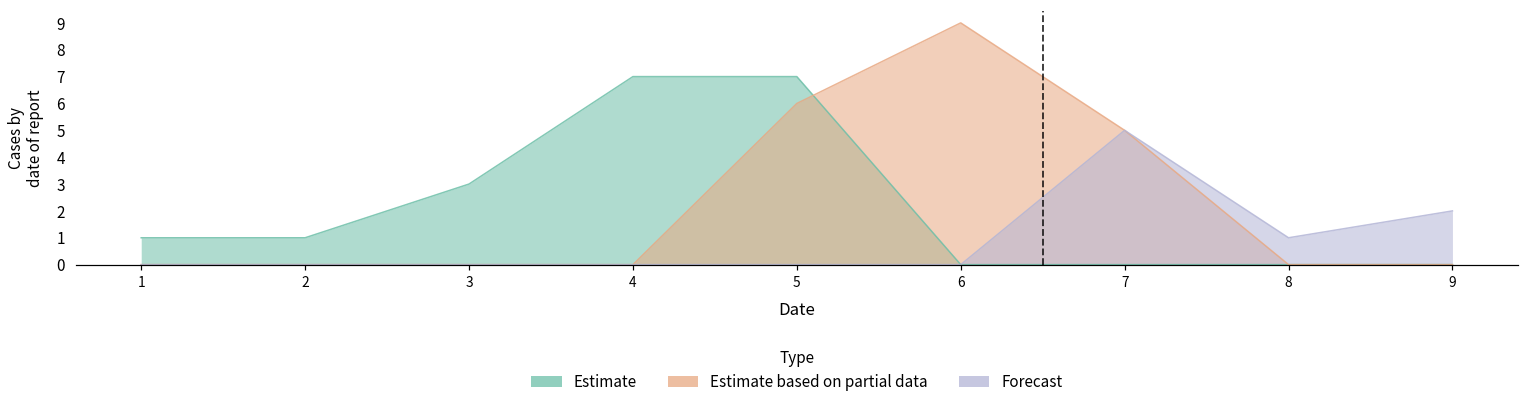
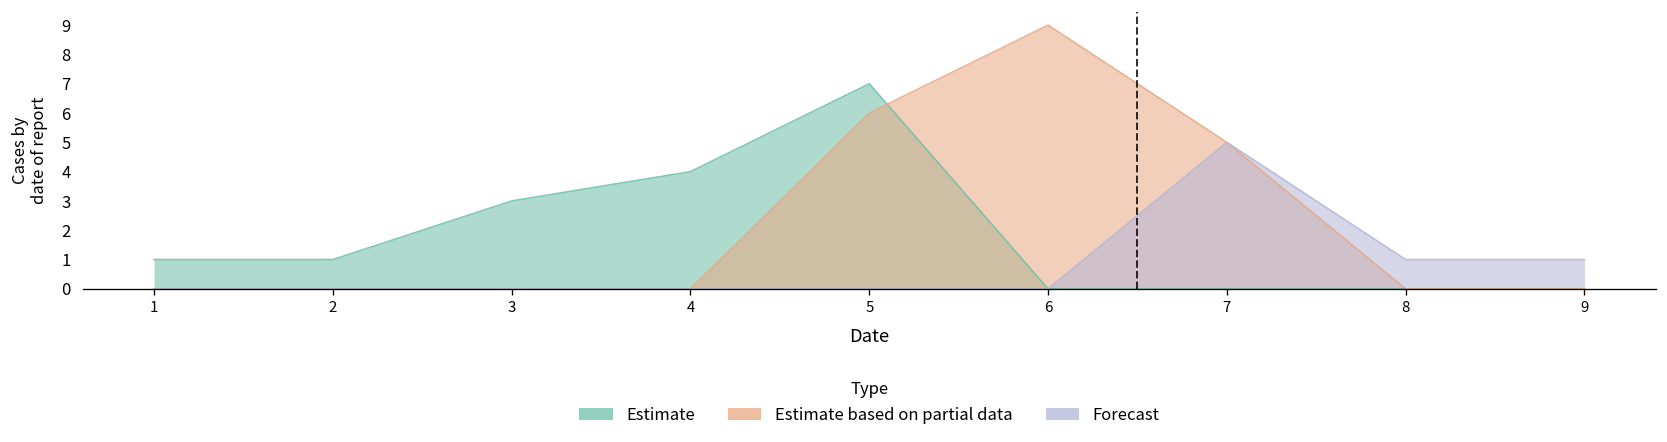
Estimate, 4: 7 -> 4
Forecast, 9: 2 -> 1
